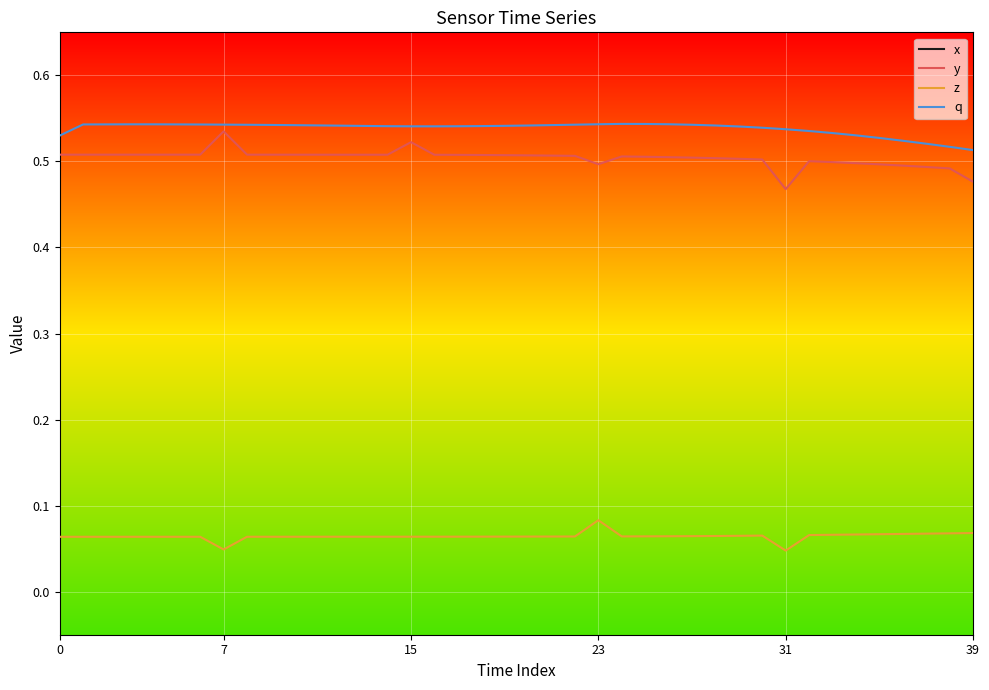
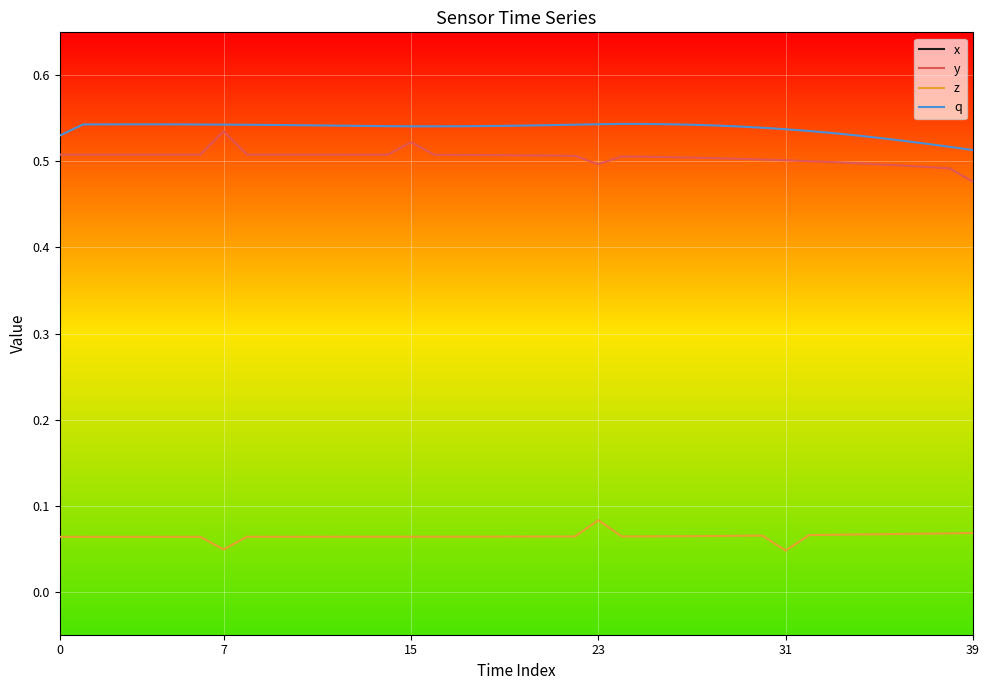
y, 31: 0.47 -> 0.50
